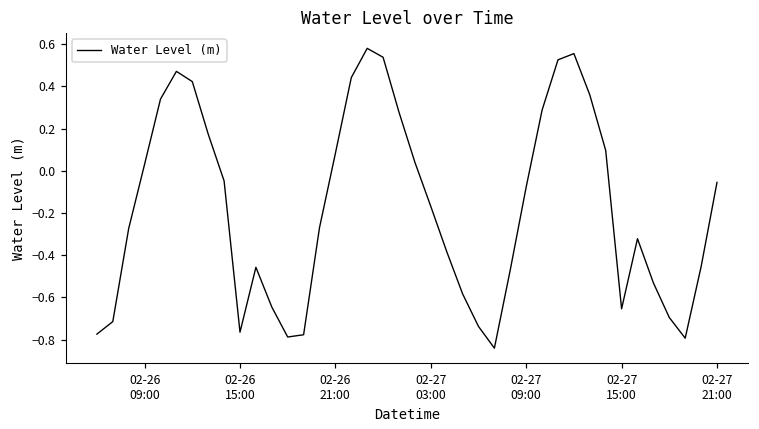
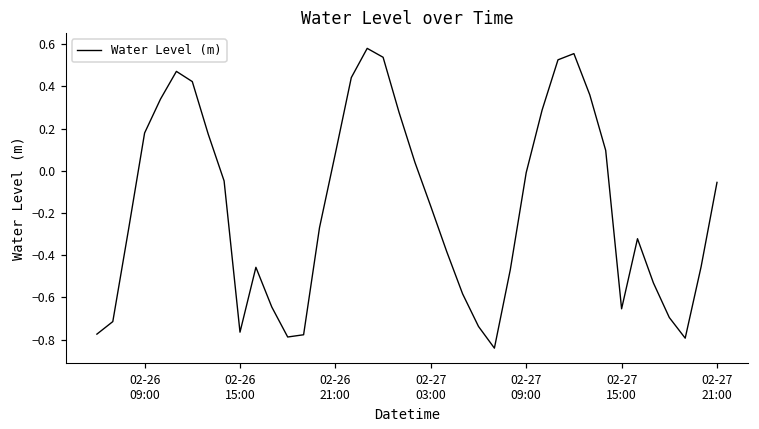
02-26 09:00: 0.03 -> 0.18
02-27 09:00: -0.08 -> -0.01
